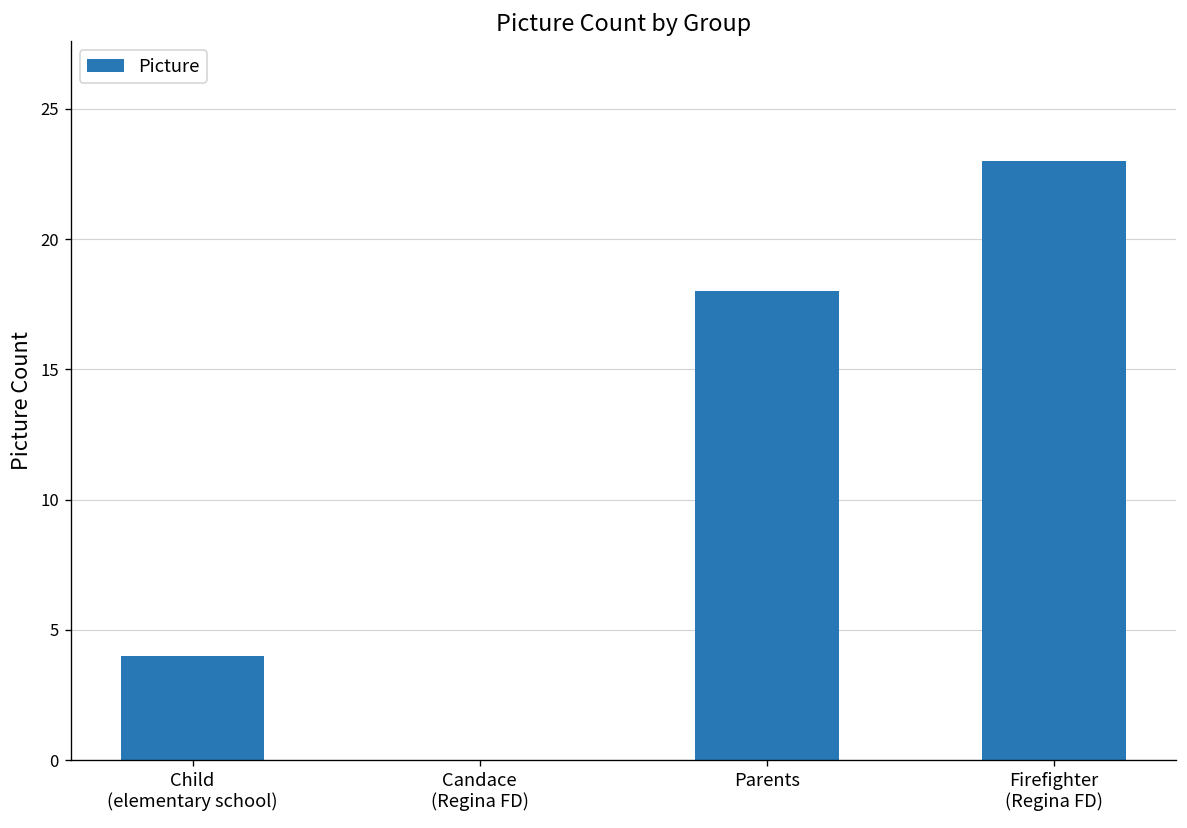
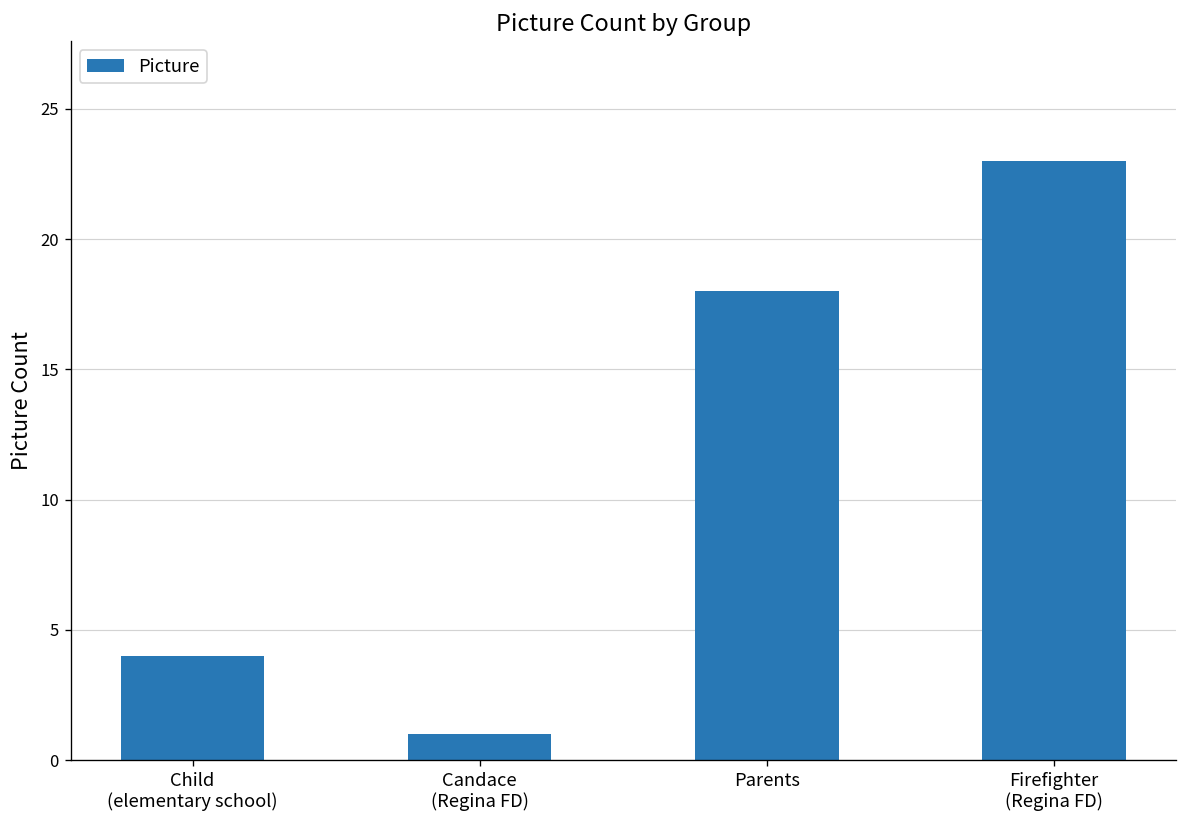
Candace (Regina FD): 0 -> 1
